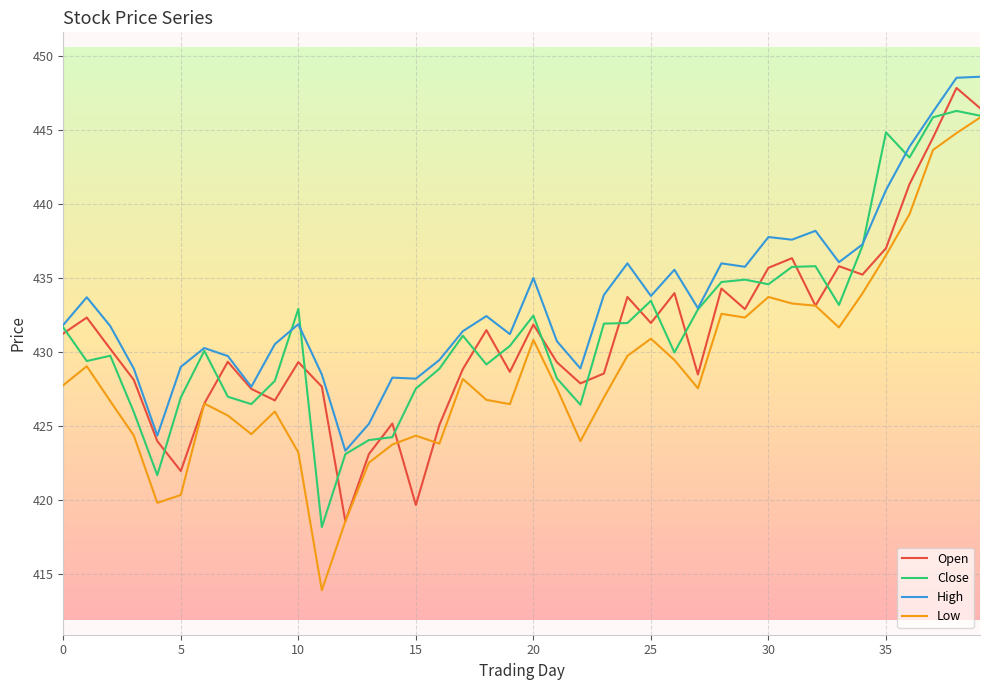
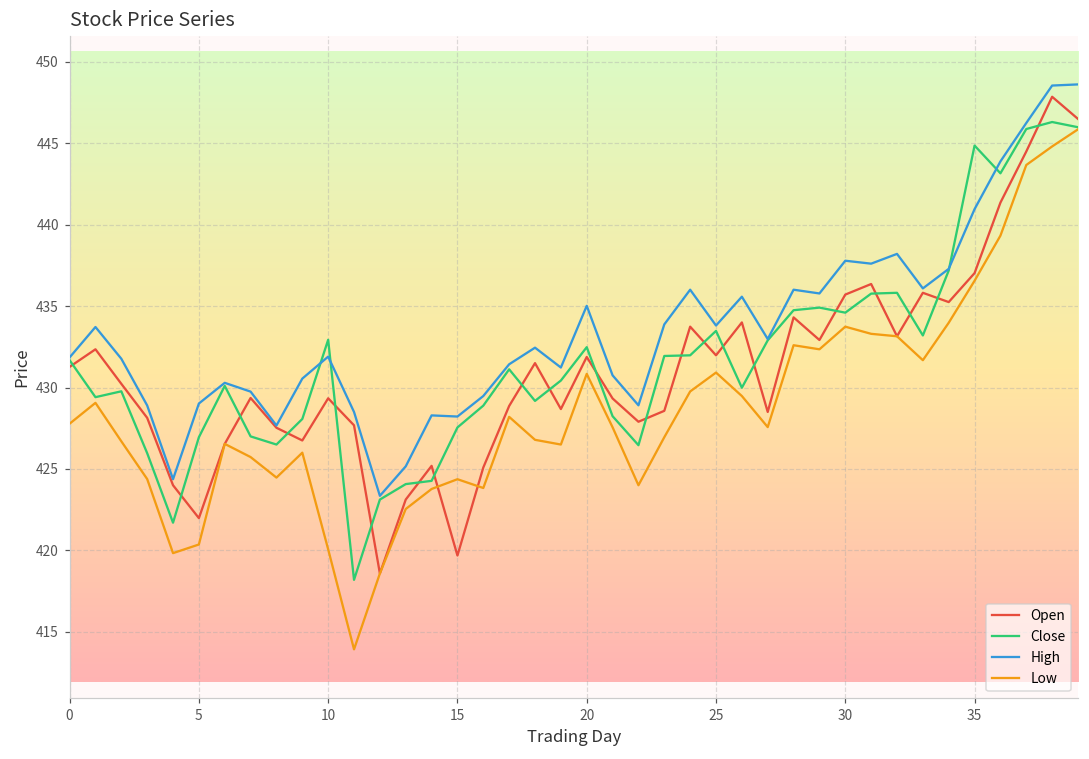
Low, 10: 423.2 -> 420.1
